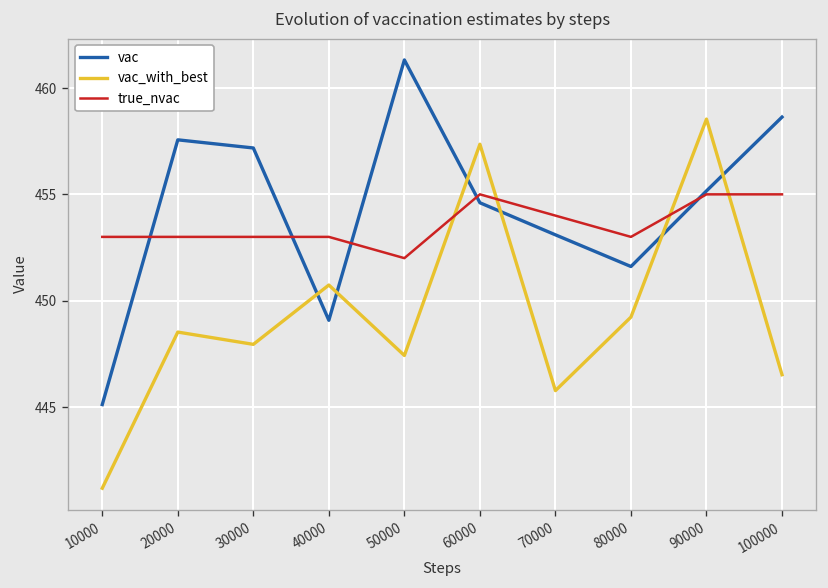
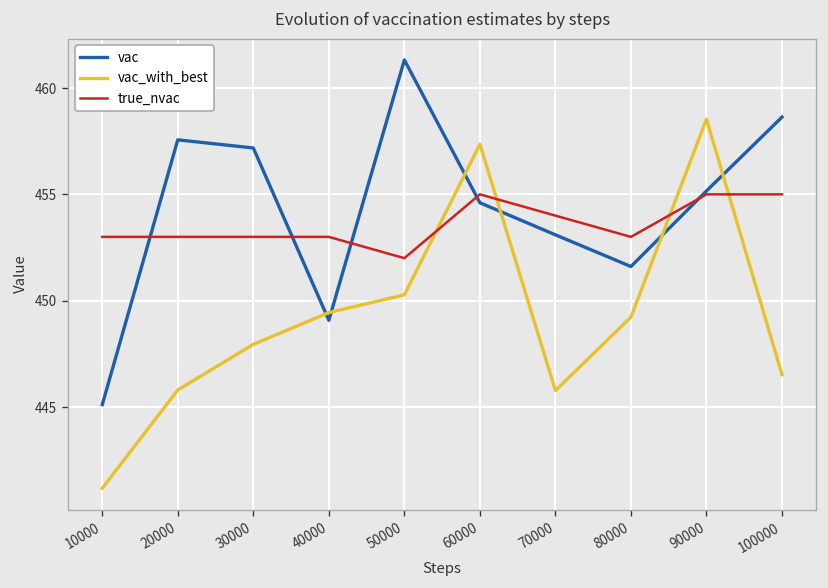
vac_with_best, 20000: 448.5 -> 445.8
vac_with_best, 40000: 450.7 -> 449.4
vac_with_best, 50000: 447.4 -> 450.3
